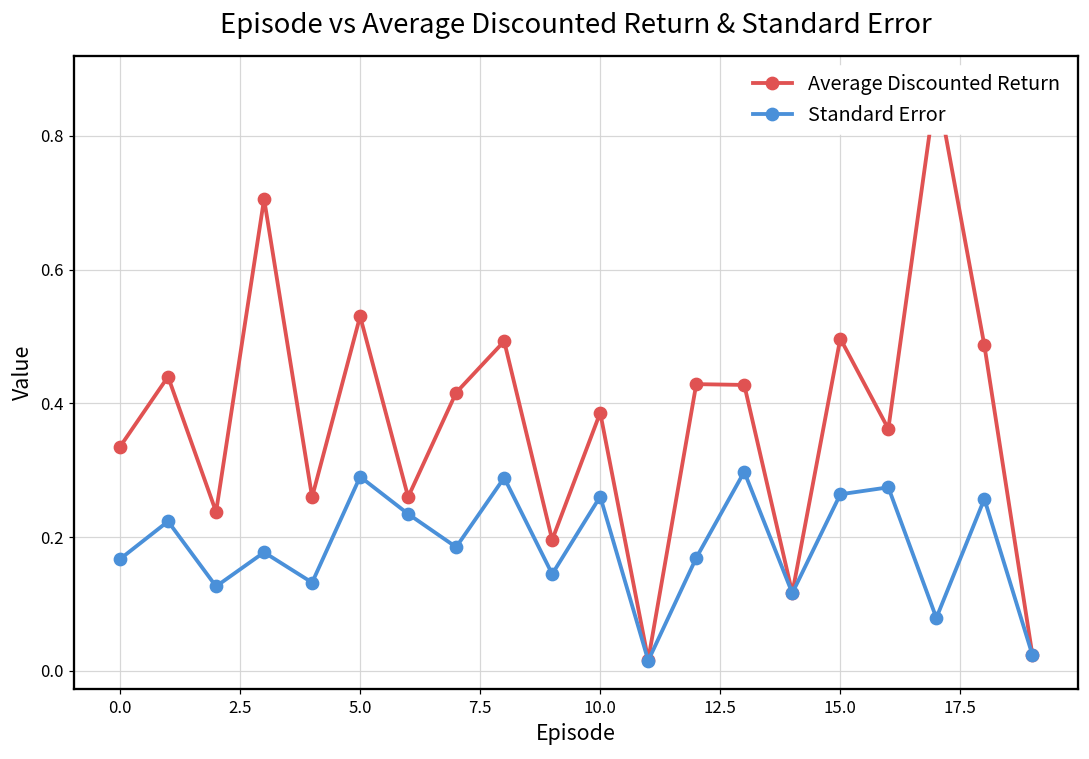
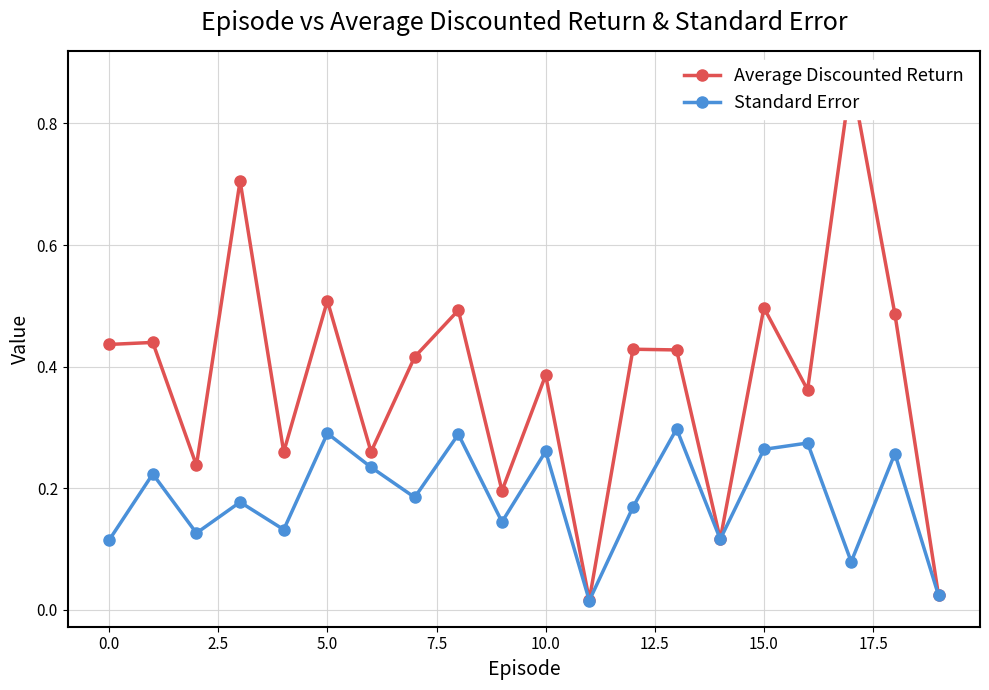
Average Discounted Return, 0.0: 0.34 -> 0.44
Standard Error, 0.0: 0.17 -> 0.11
Average Discounted Return, 5.0: 0.53 -> 0.51
